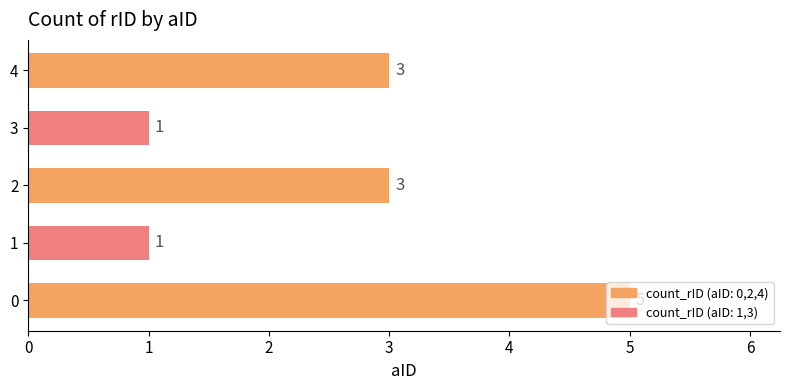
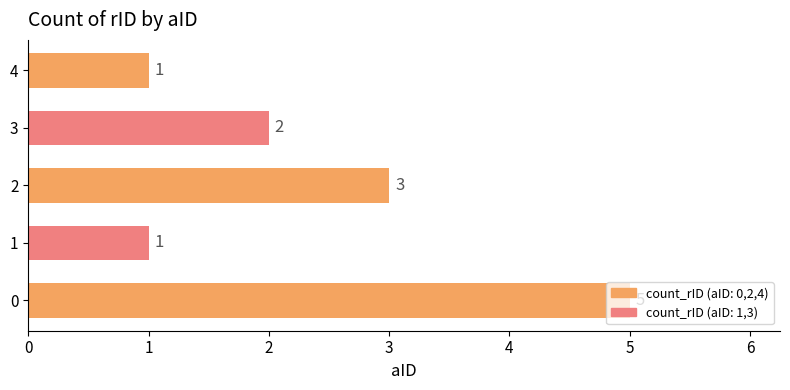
4: 3 -> 1
3: 1 -> 2
